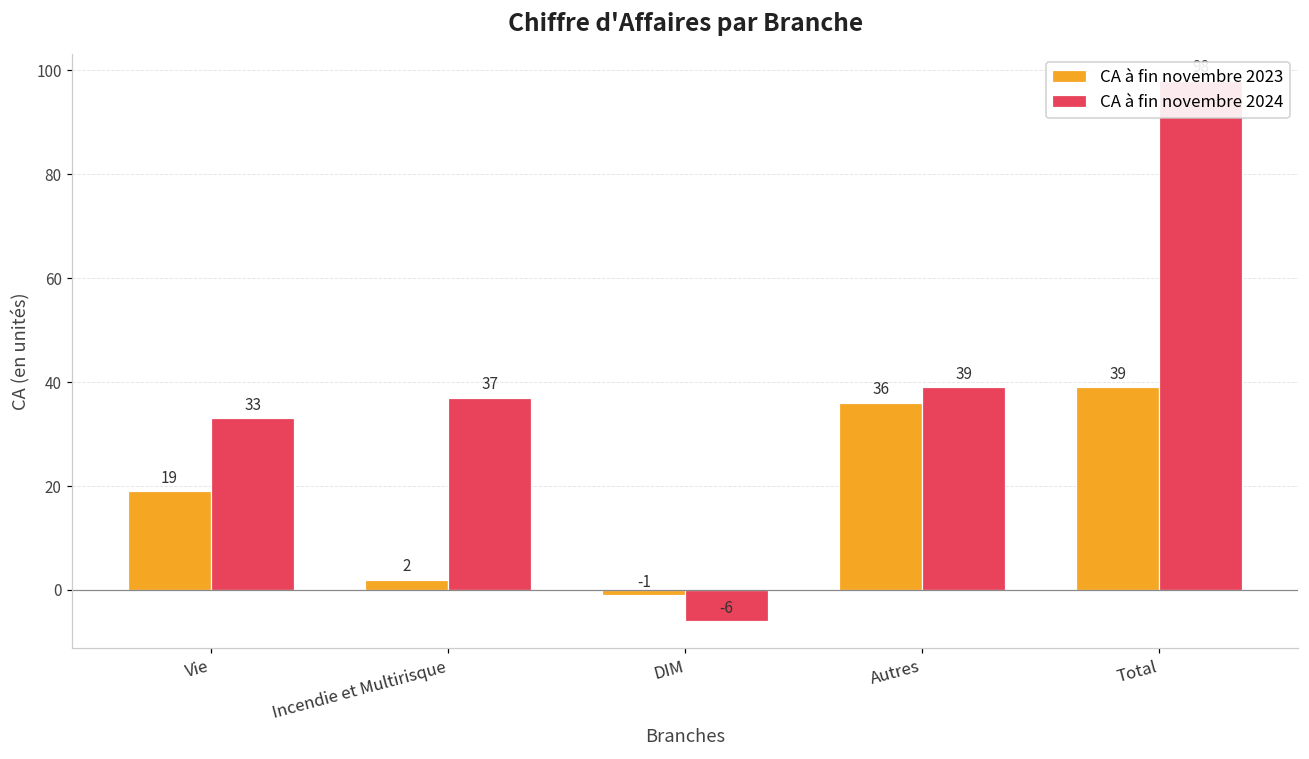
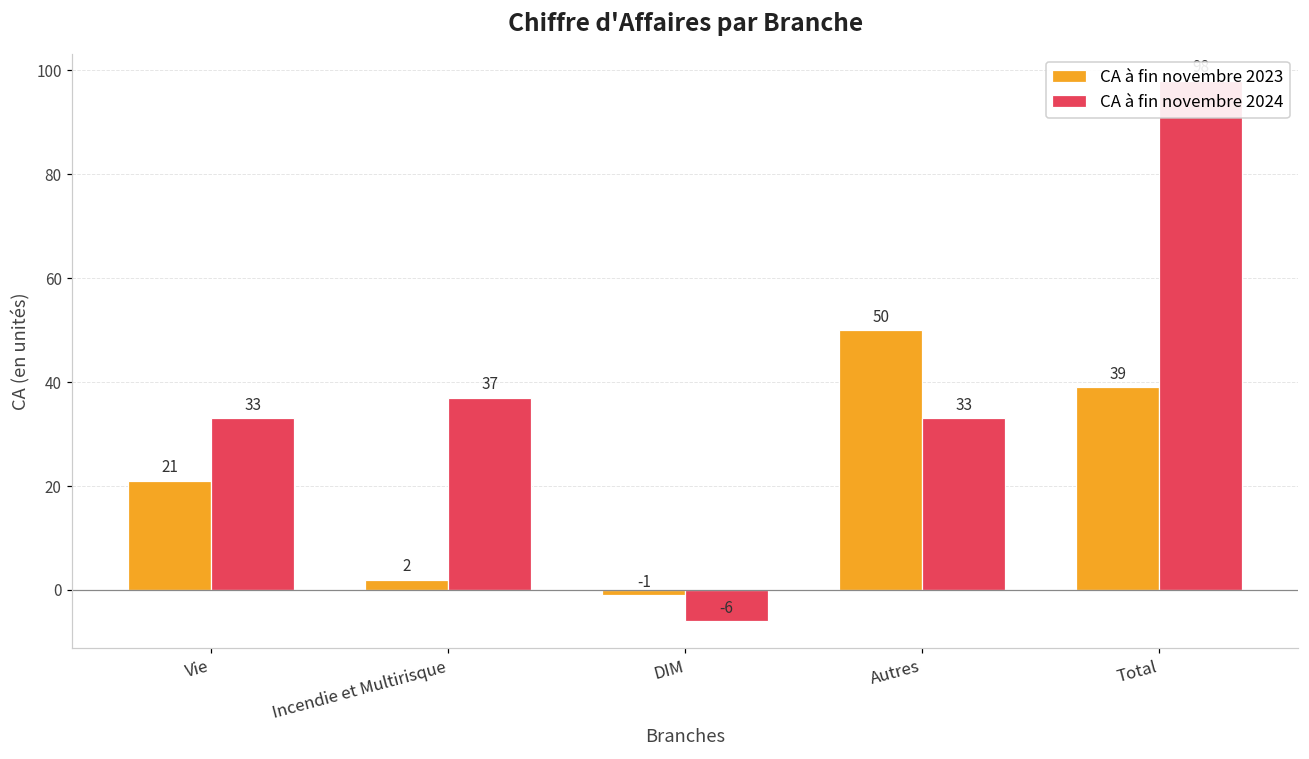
CA à fin novembre 2023, Vie: 19 -> 21
CA à fin novembre 2023, Autres: 36 -> 50
CA à fin novembre 2024, Autres: 39 -> 33
